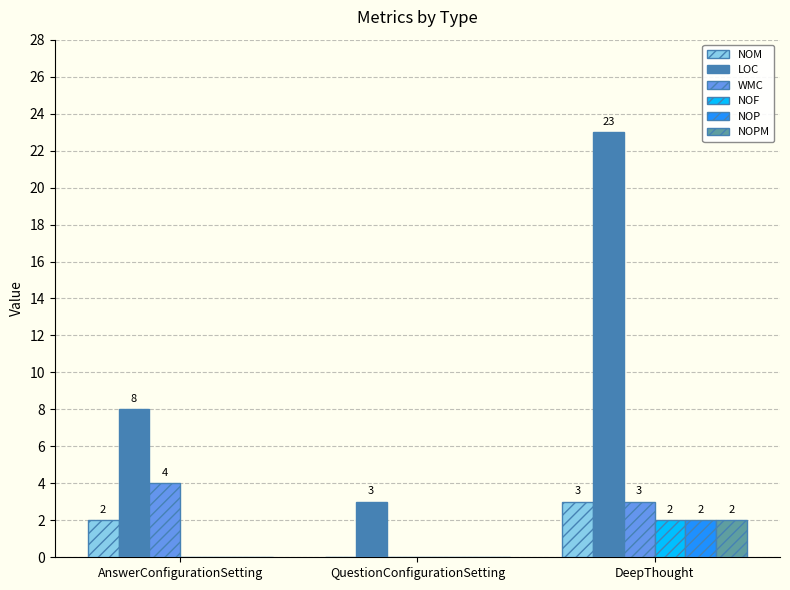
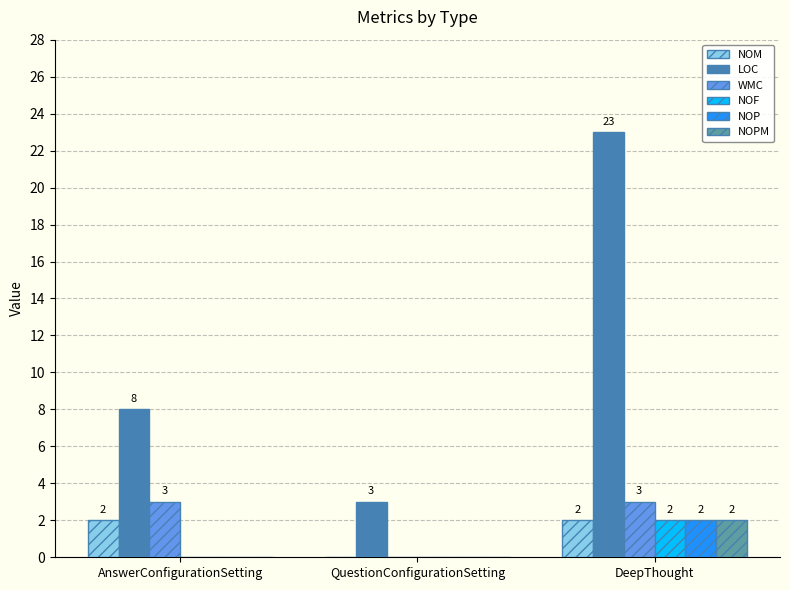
WMC, AnswerConfigurationSetting: 4 -> 3
NOM, DeepThought: 3 -> 2
